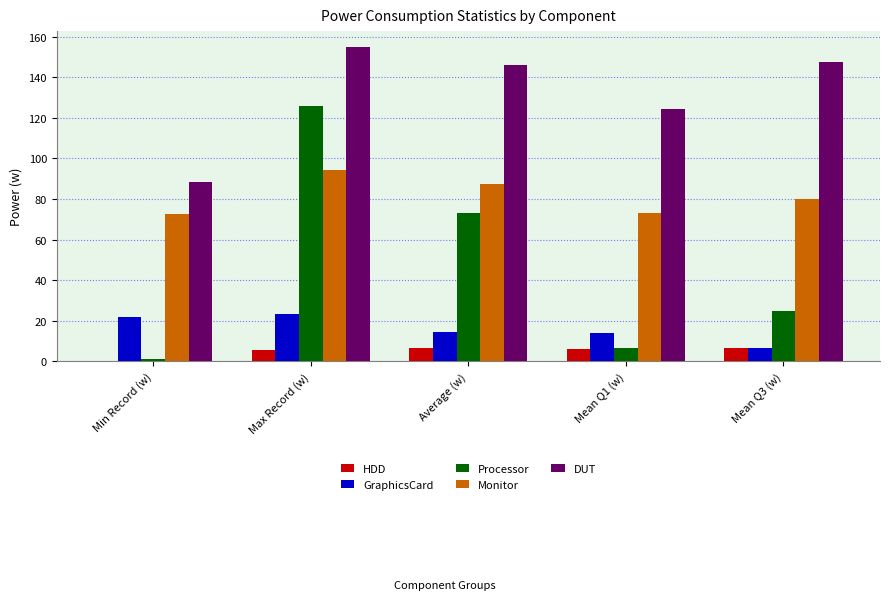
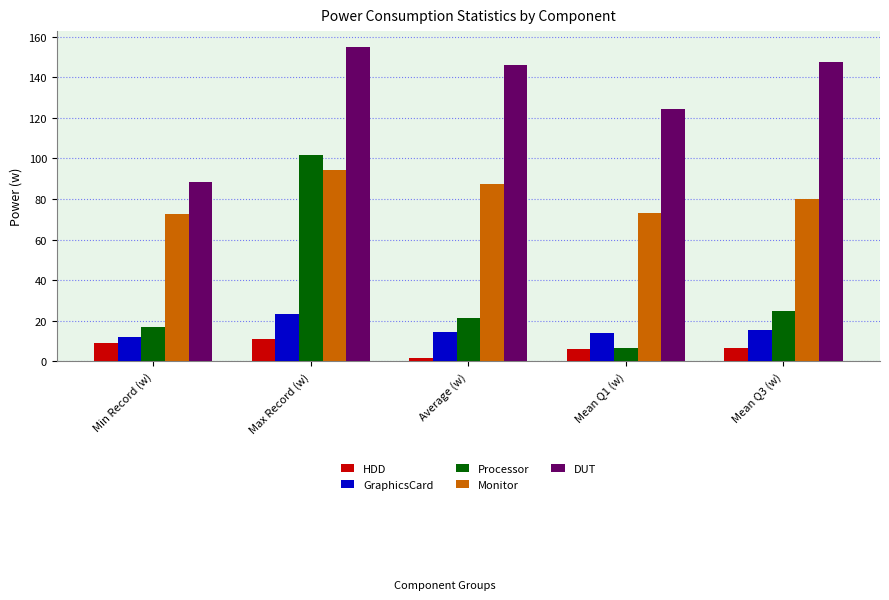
HDD, Min Record (w): 0 -> 9
GraphicsCard, Min Record (w): 22 -> 12
Processor, Min Record (w): 1 -> 17
HDD, Max Record (w): 6 -> 11
Processor, Max Record (w): 126 -> 102
HDD, Average (w): 7 -> 2
Processor, Average (w): 73 -> 22
GraphicsCard, Mean Q3 (w): 6 -> 15
